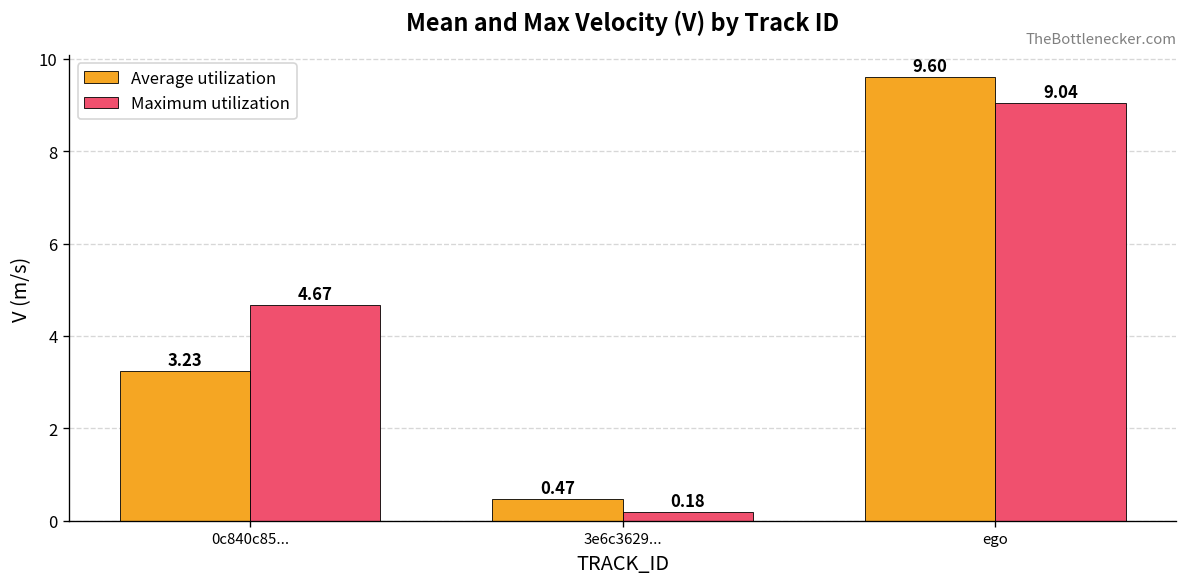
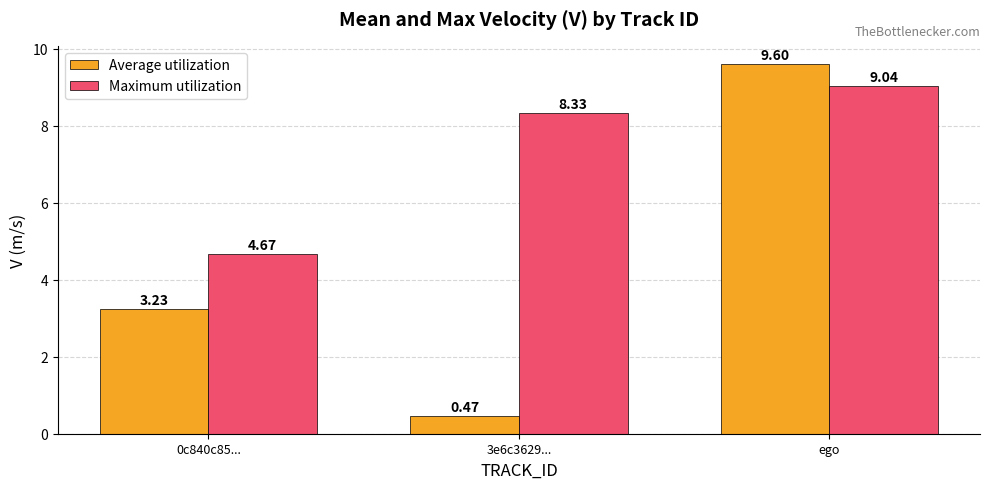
Maximum utilization, 3e6c3629...: 0.18 -> 8.33
